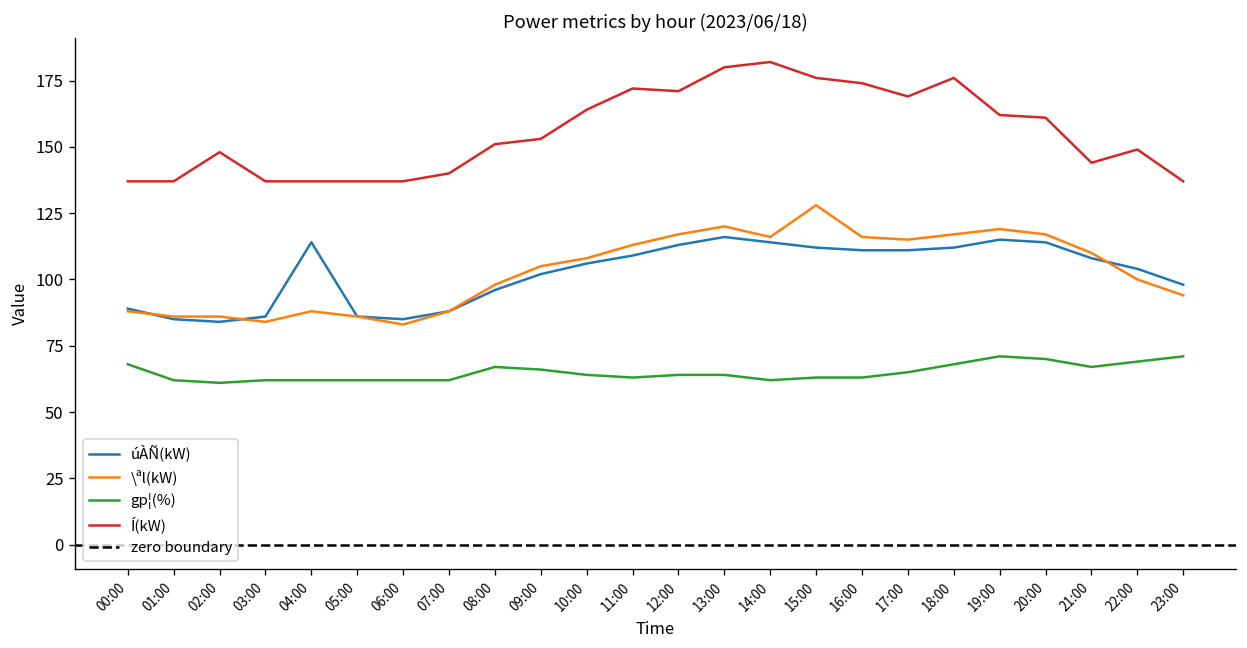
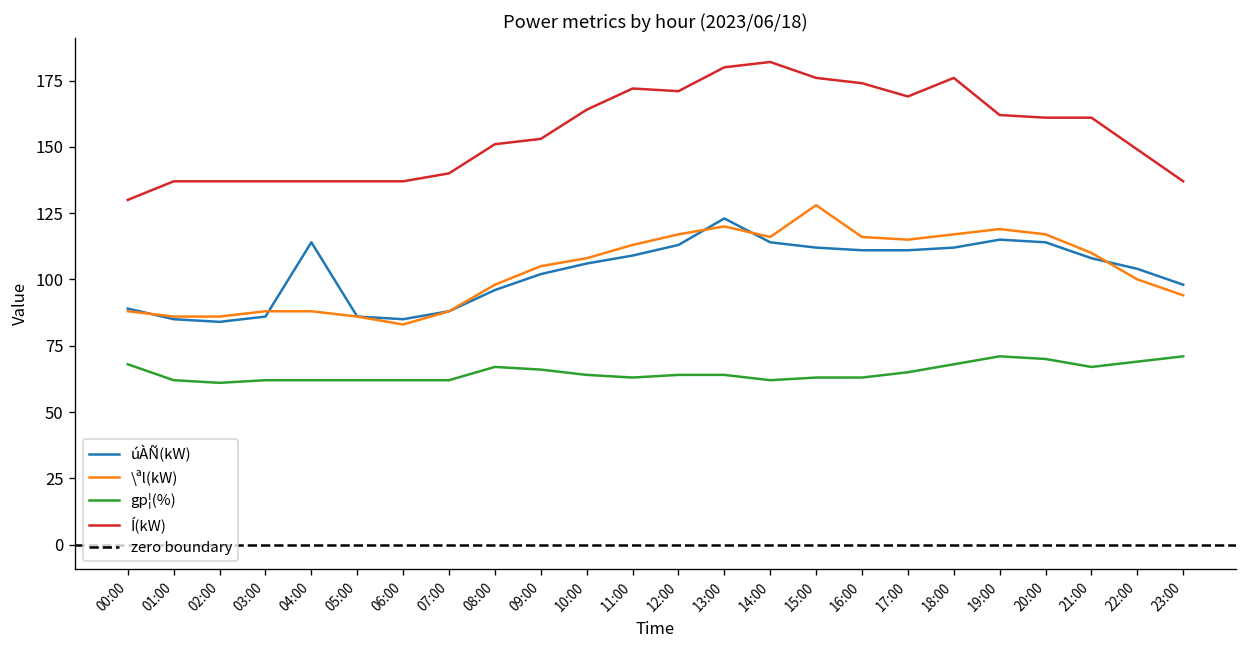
Í(kW), 00:00: 137 -> 130
Í(kW), 02:00: 148 -> 137
\ªl(kW), 03:00: 84 -> 88
úÀÑ(kW), 13:00: 116 -> 123
Í(kW), 21:00: 144 -> 161
